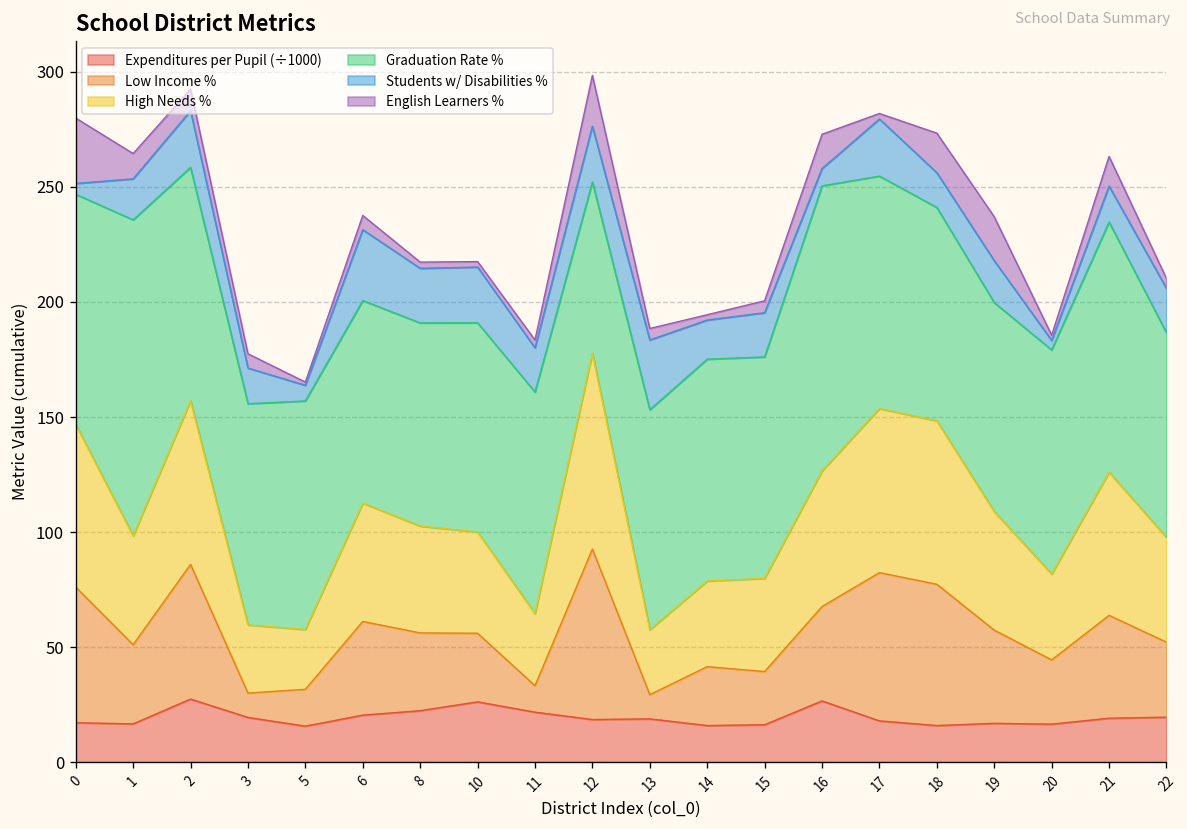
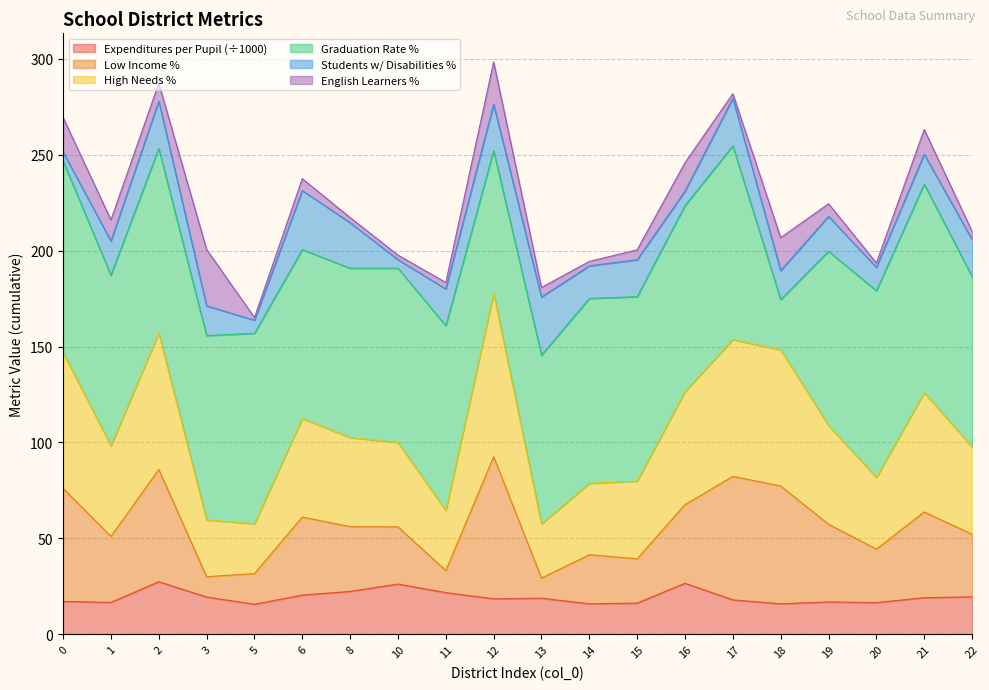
English Learners %, 0: 28 -> 18
Graduation Rate %, 1: 137 -> 89
Graduation Rate %, 2: 101 -> 96
English Learners %, 3: 6 -> 29
Students w/ Disabilities %, 10: 24 -> 4
Graduation Rate %, 13: 96 -> 88
Graduation Rate %, 16: 124 -> 97
Graduation Rate %, 18: 93 -> 26
English Learners %, 19: 19 -> 7
Students w/ Disabilities %, 20: 4 -> 12
